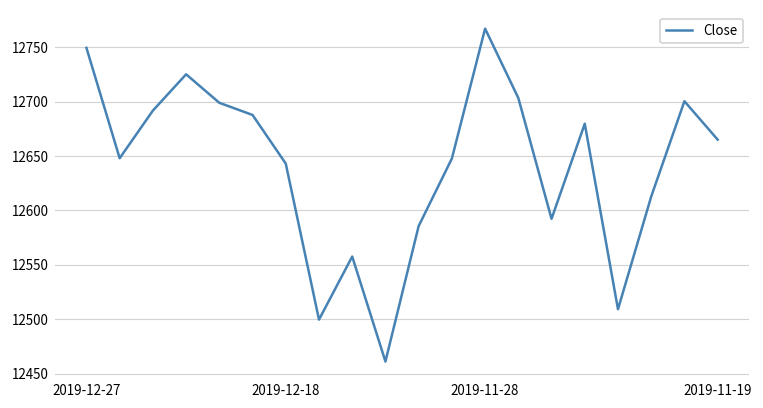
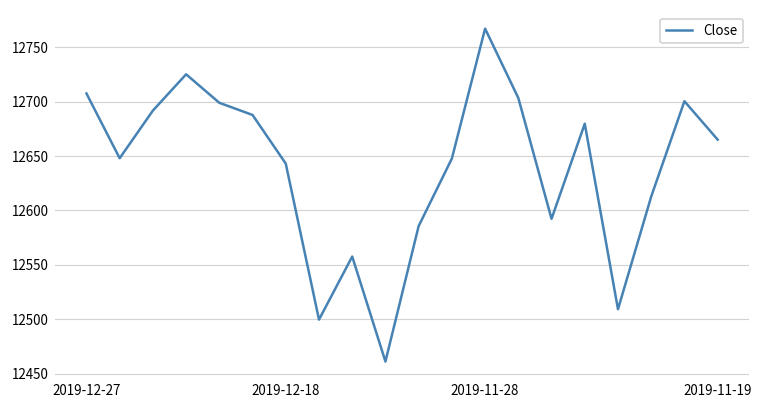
2019-12-27: 12750 -> 12710
